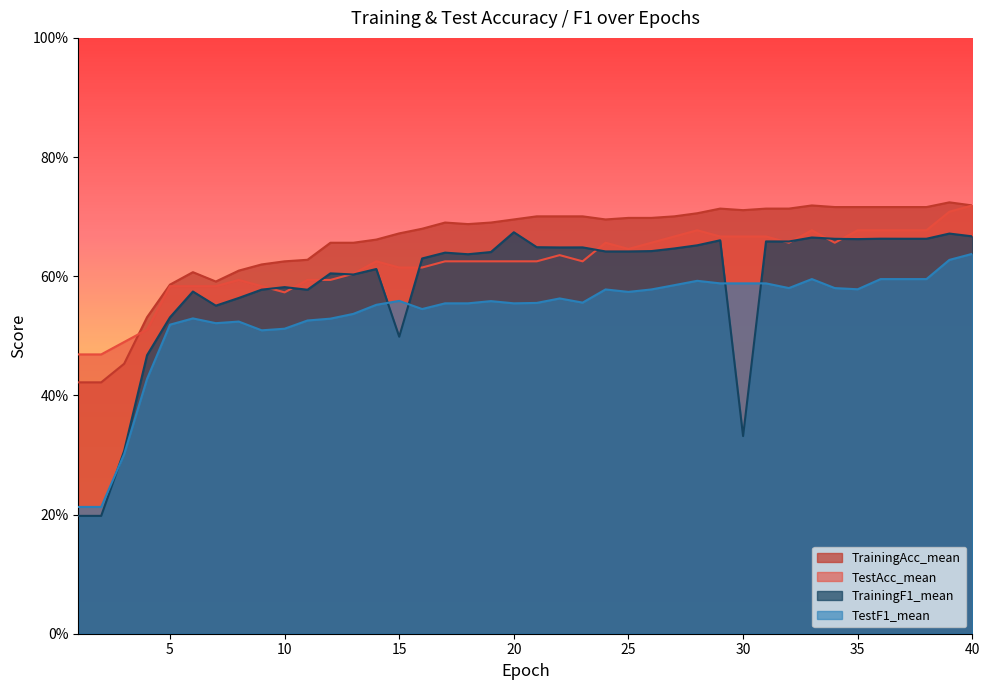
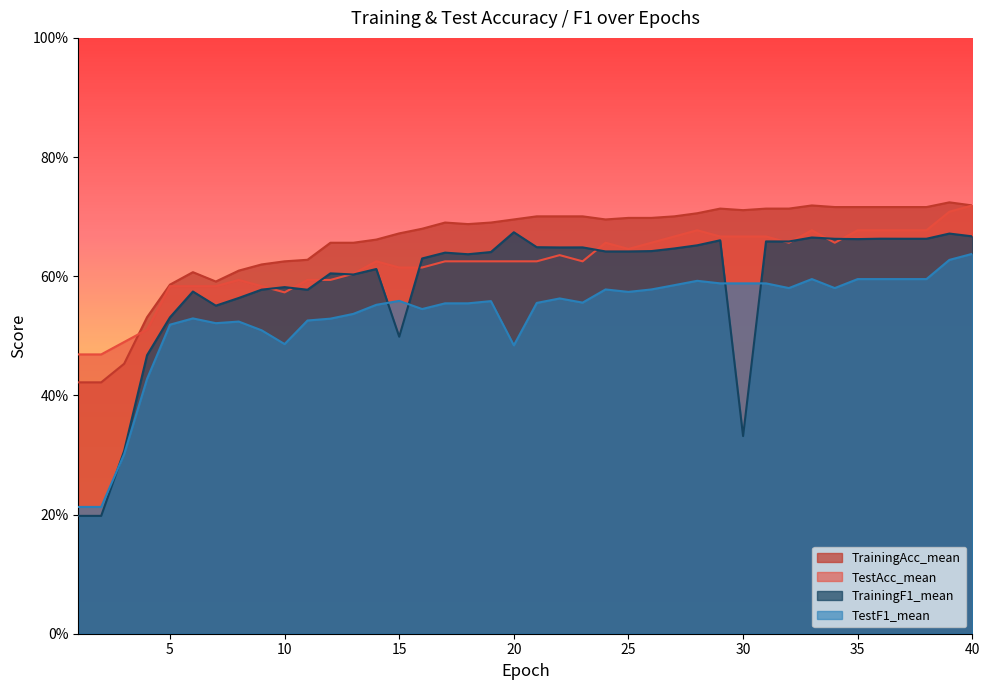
TestF1_mean, 10: 51% -> 49%
TestF1_mean, 20: 55% -> 48%
TestF1_mean, 35: 58% -> 60%
